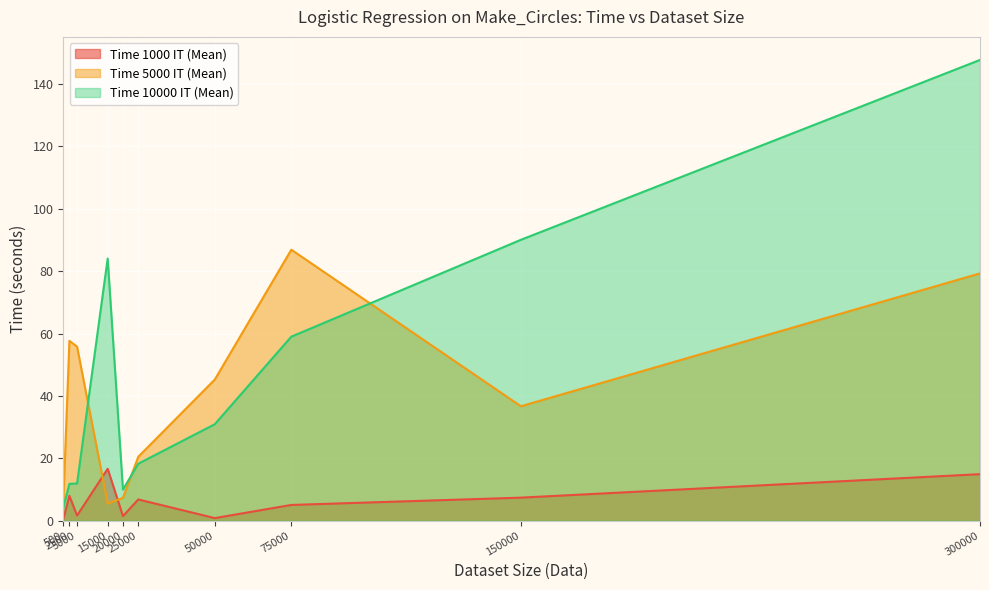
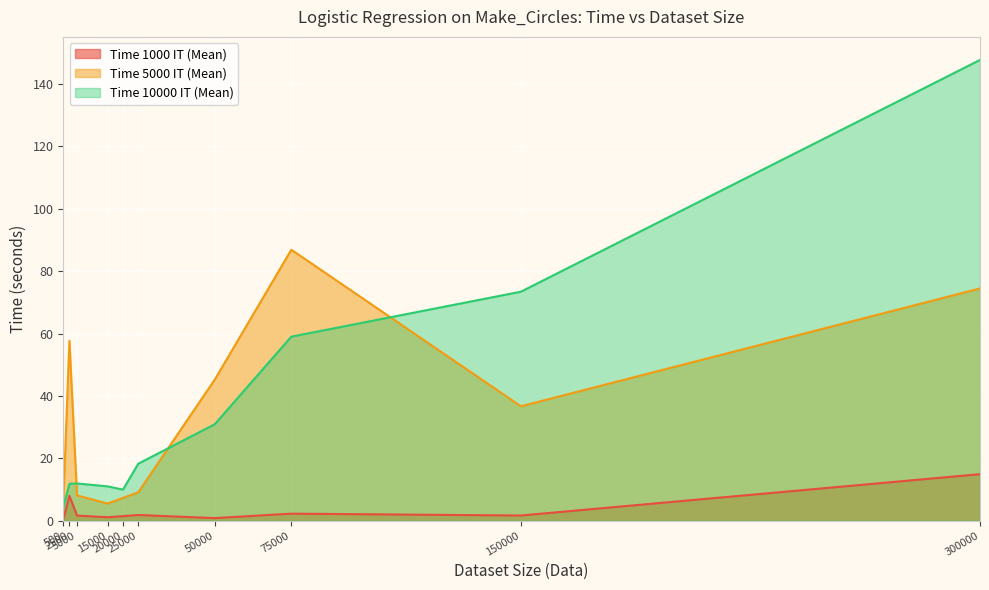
Time 5000 IT (Mean), 5000: 56 -> 8
Time 1000 IT (Mean), 15000: 17 -> 1
Time 10000 IT (Mean), 15000: 84 -> 11
Time 1000 IT (Mean), 25000: 7 -> 2
Time 5000 IT (Mean), 25000: 20 -> 9
Time 1000 IT (Mean), 75000: 5 -> 2
Time 1000 IT (Mean), 150000: 7 -> 2
Time 10000 IT (Mean), 150000: 90 -> 73
Time 5000 IT (Mean), 300000: 79 -> 74
